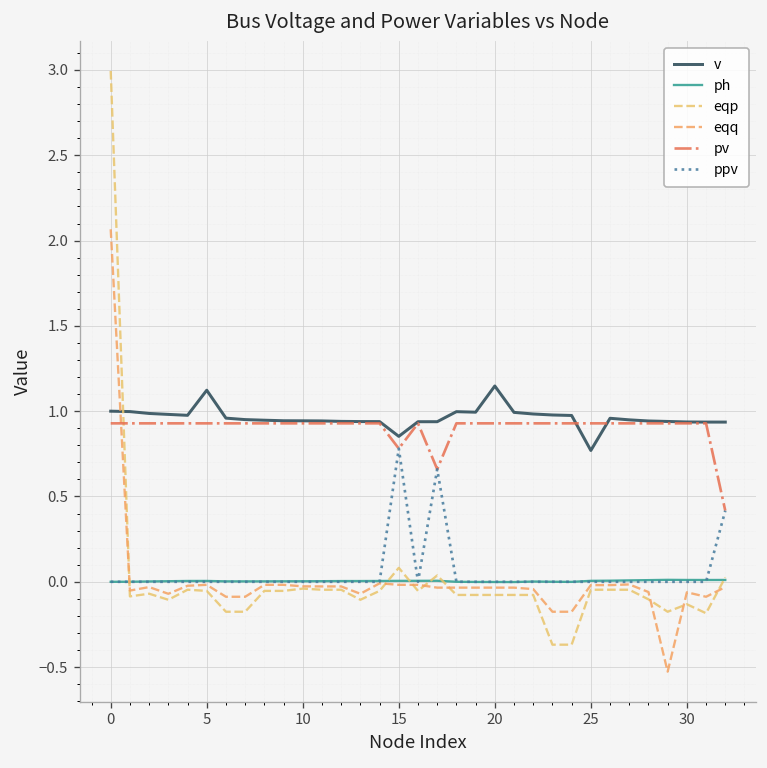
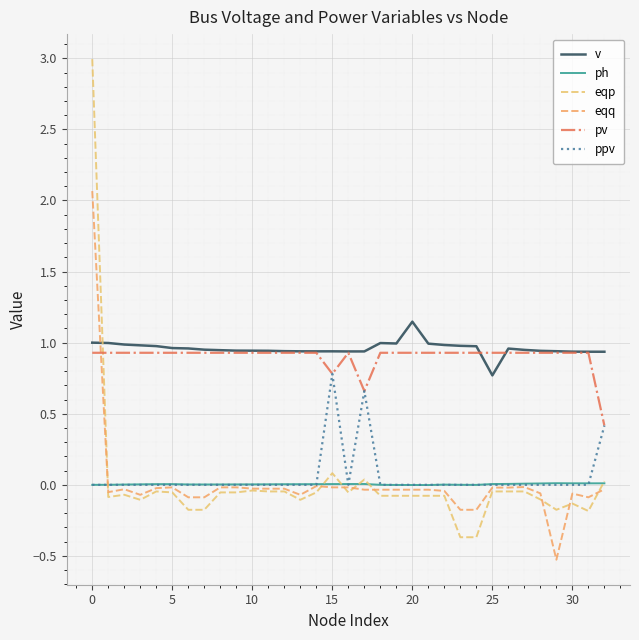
v, 5: 1.12 -> 0.96
v, 15: 0.85 -> 0.94
